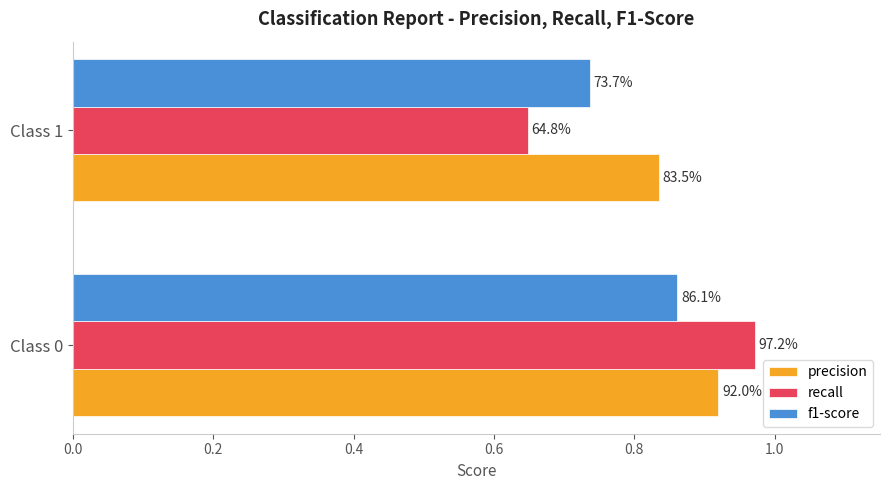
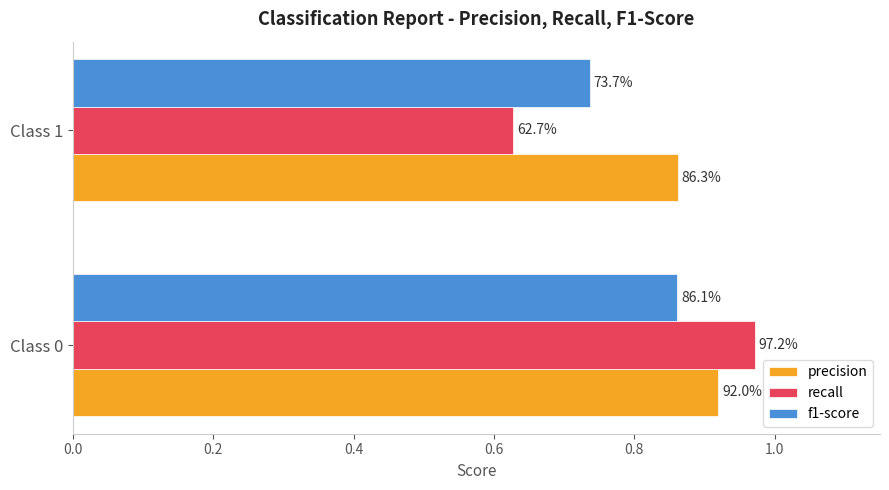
recall, Class 1: 64.8% -> 62.7%
precision, Class 1: 83.5% -> 86.3%
